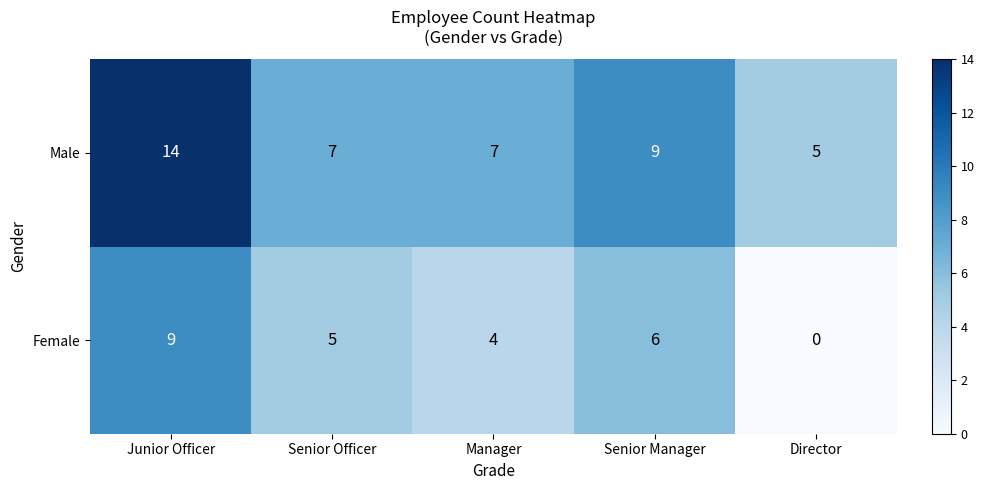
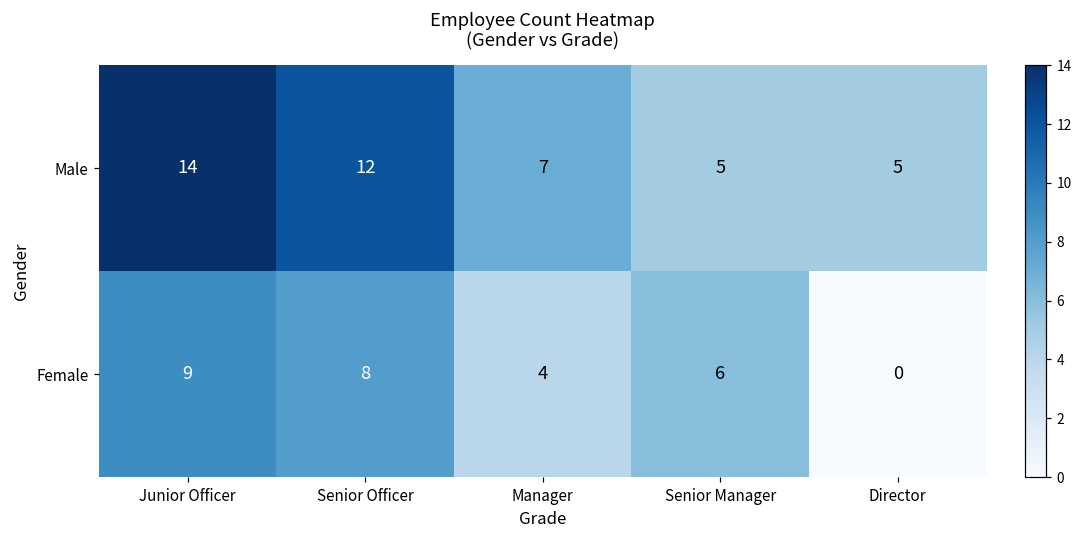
Male, Senior Officer: 7 -> 12
Male, Senior Manager: 9 -> 5
Female, Senior Officer: 5 -> 8
